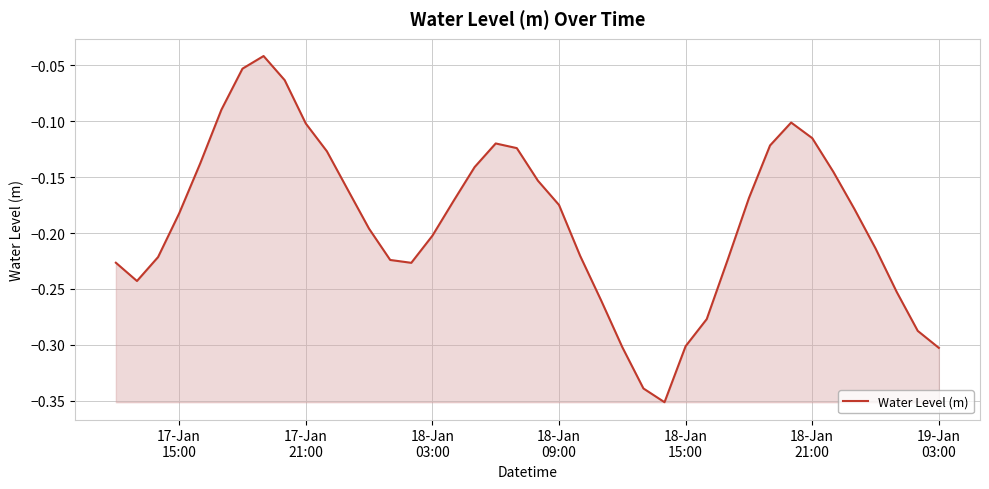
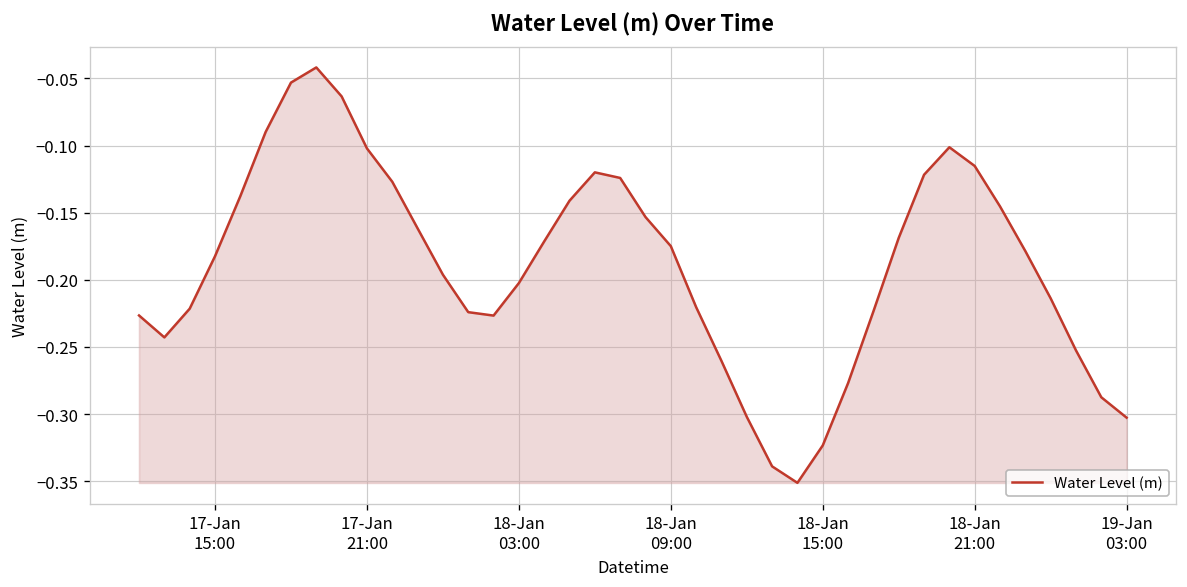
18-Jan 15:00: -0.301 -> -0.323
